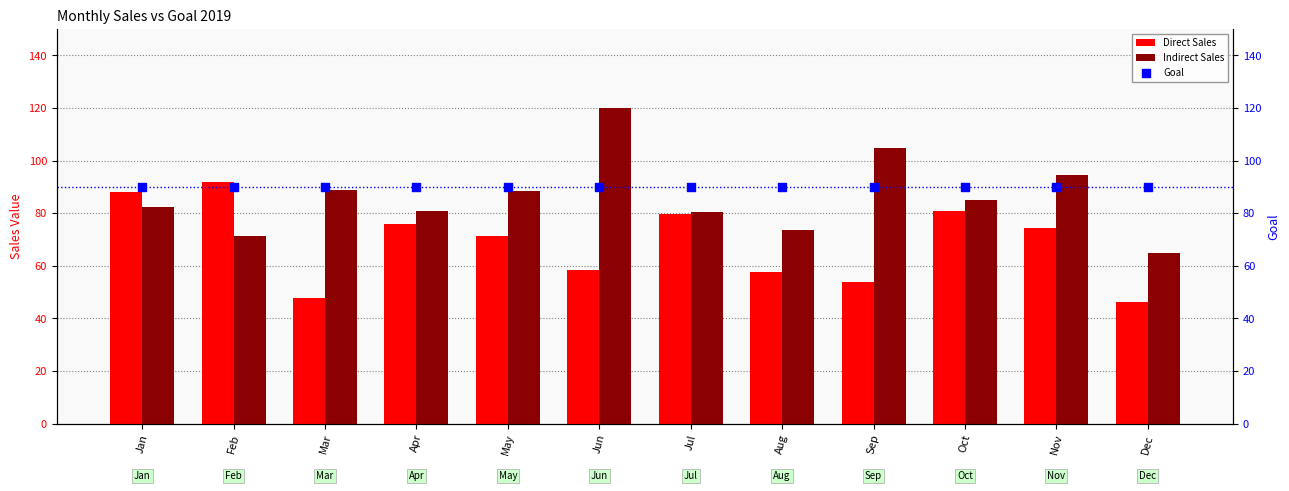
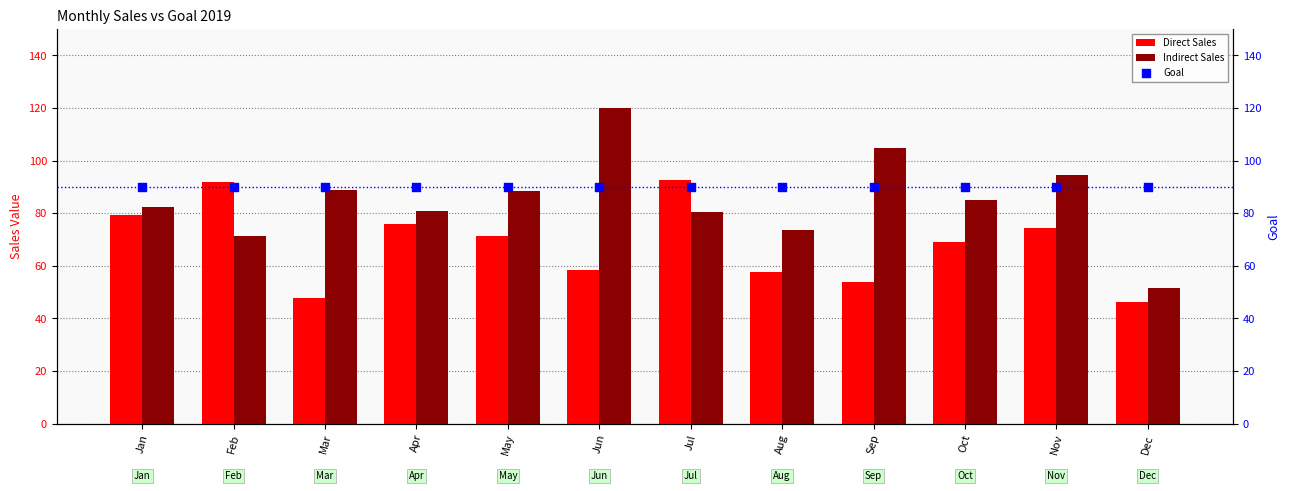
Direct Sales, Jan: 88 -> 79
Direct Sales, Jul: 80 -> 93
Direct Sales, Oct: 81 -> 69
Indirect Sales, Dec: 65 -> 51
